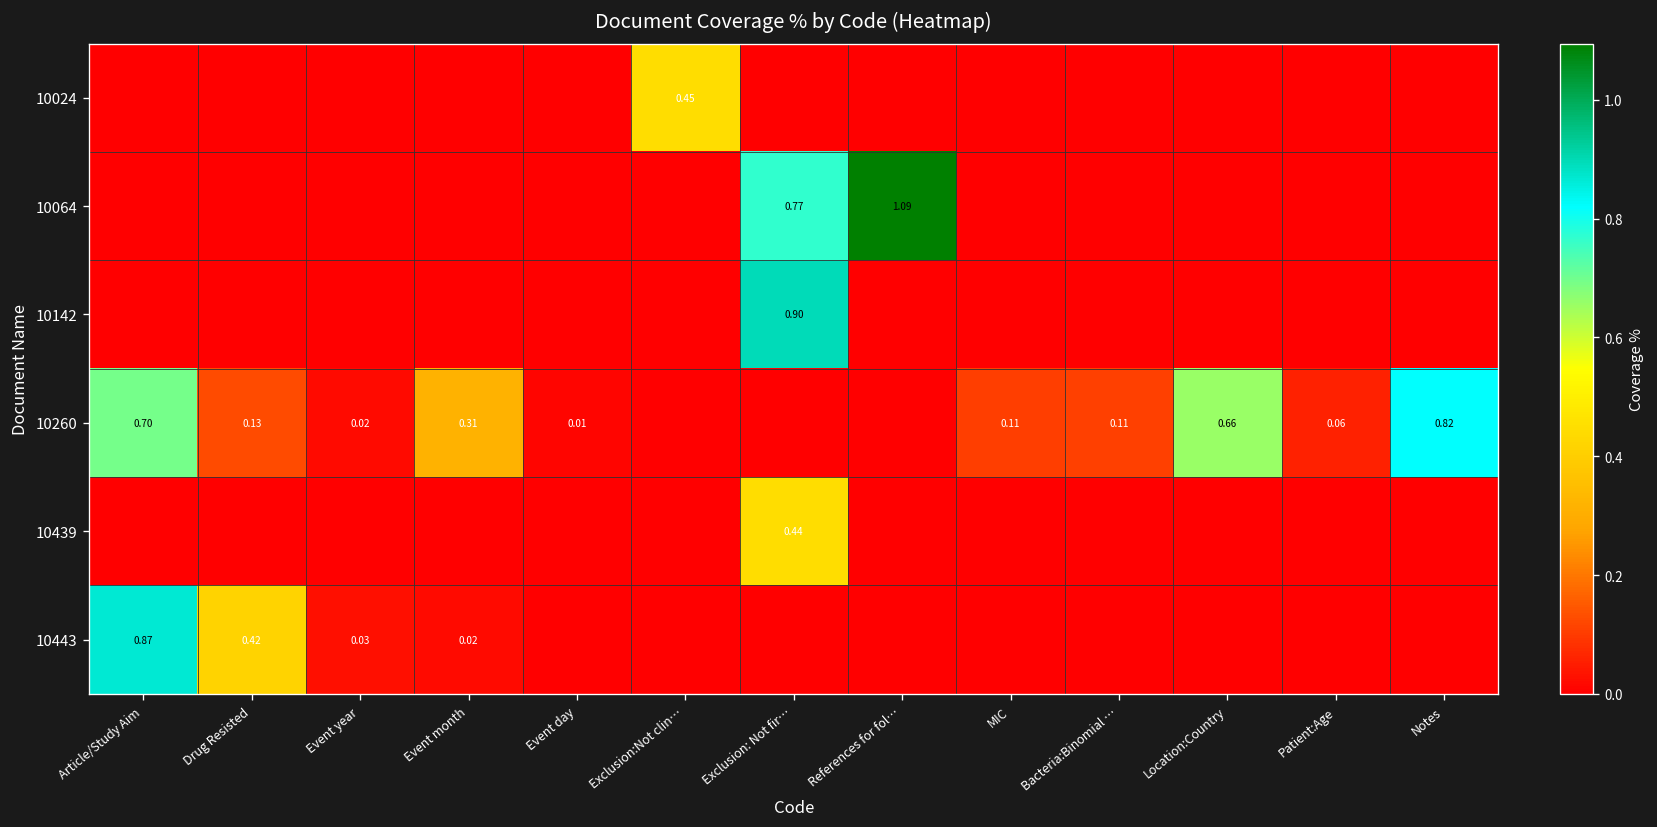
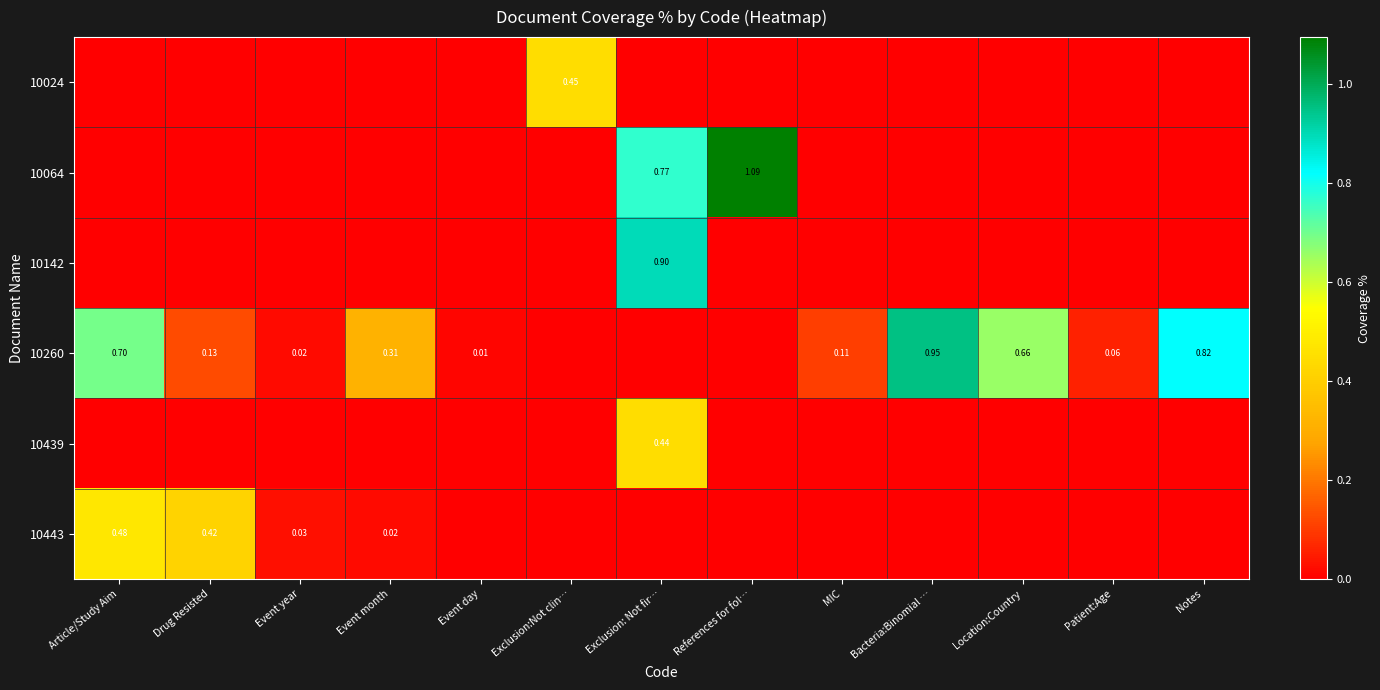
10260, Bacteria:Binomial …: 0.11 -> 0.95
10443, Article/Study Aim: 0.87 -> 0.48
